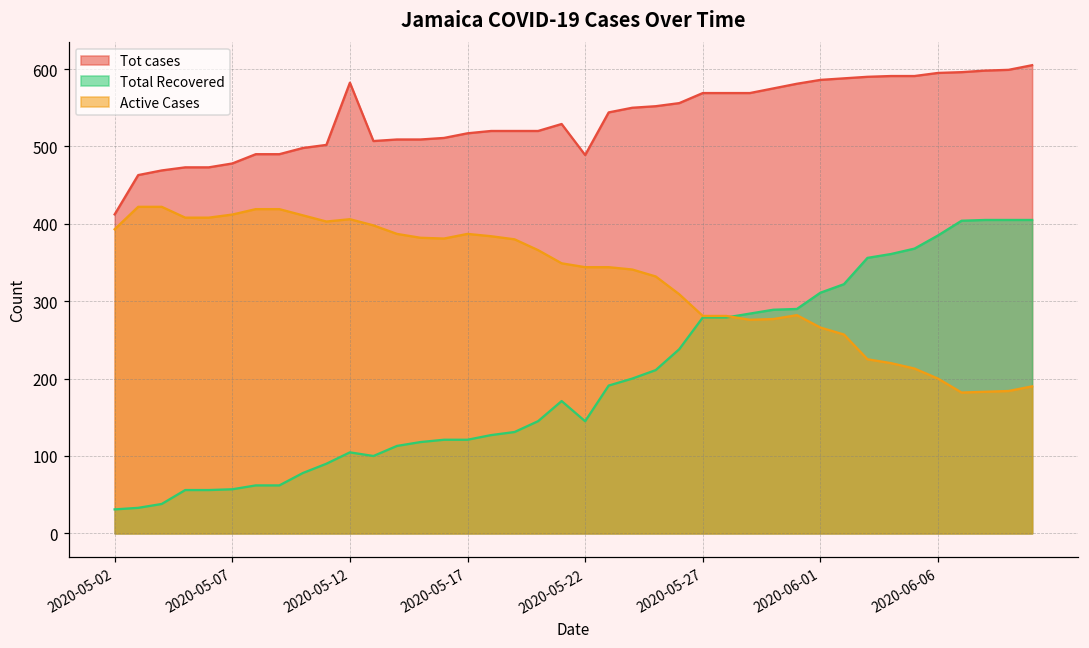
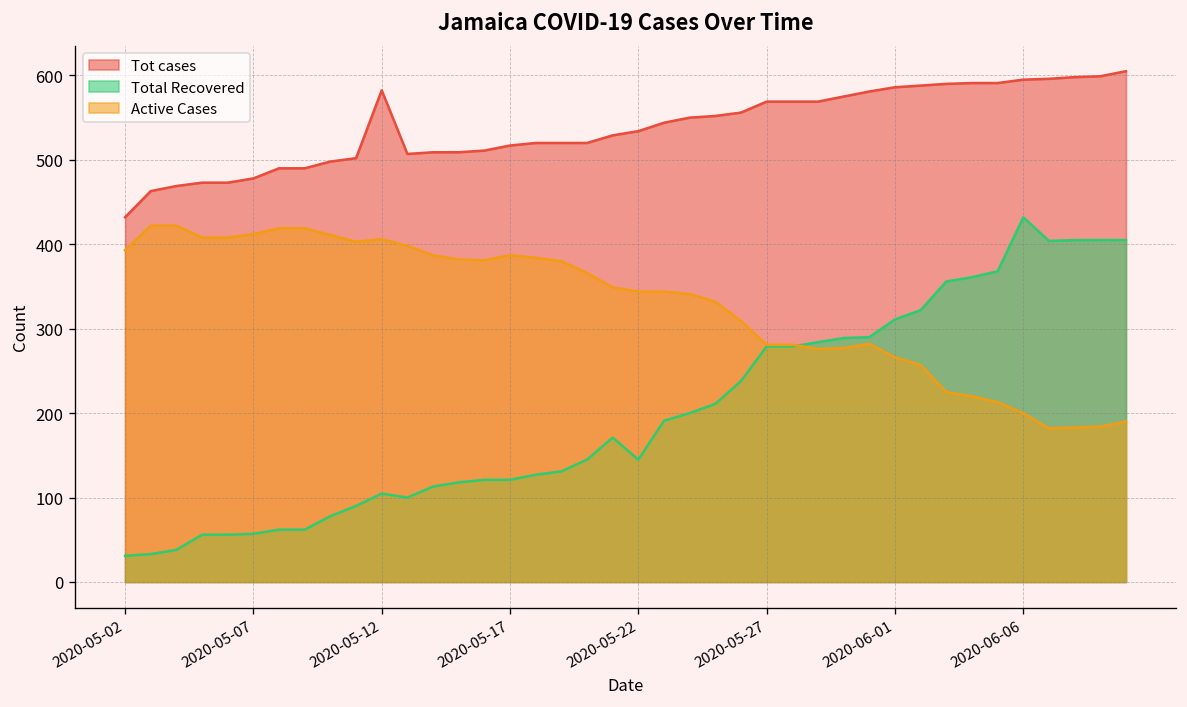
Tot cases, 2020-05-02: 410 -> 430
Tot cases, 2020-05-22: 490 -> 530
Total Recovered, 2020-06-06: 390 -> 430
